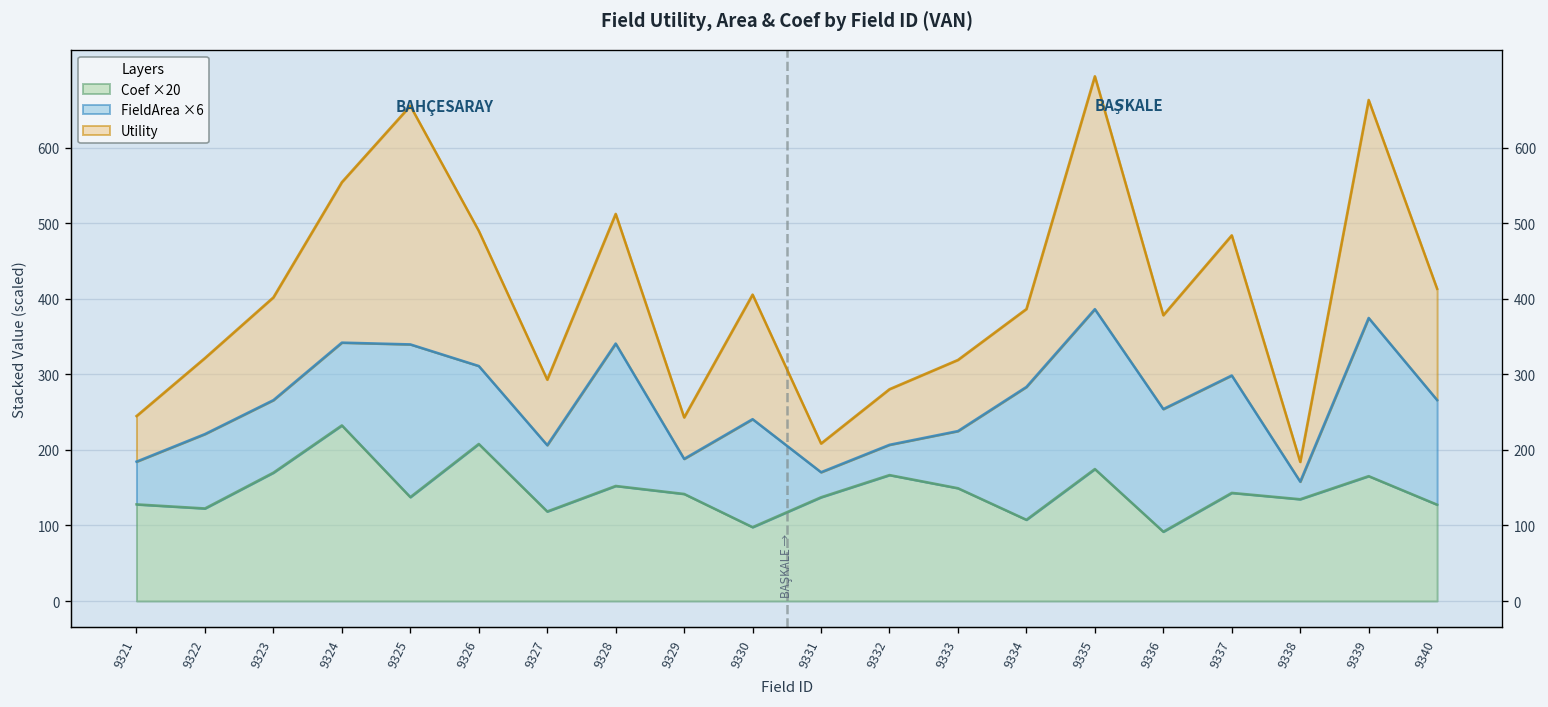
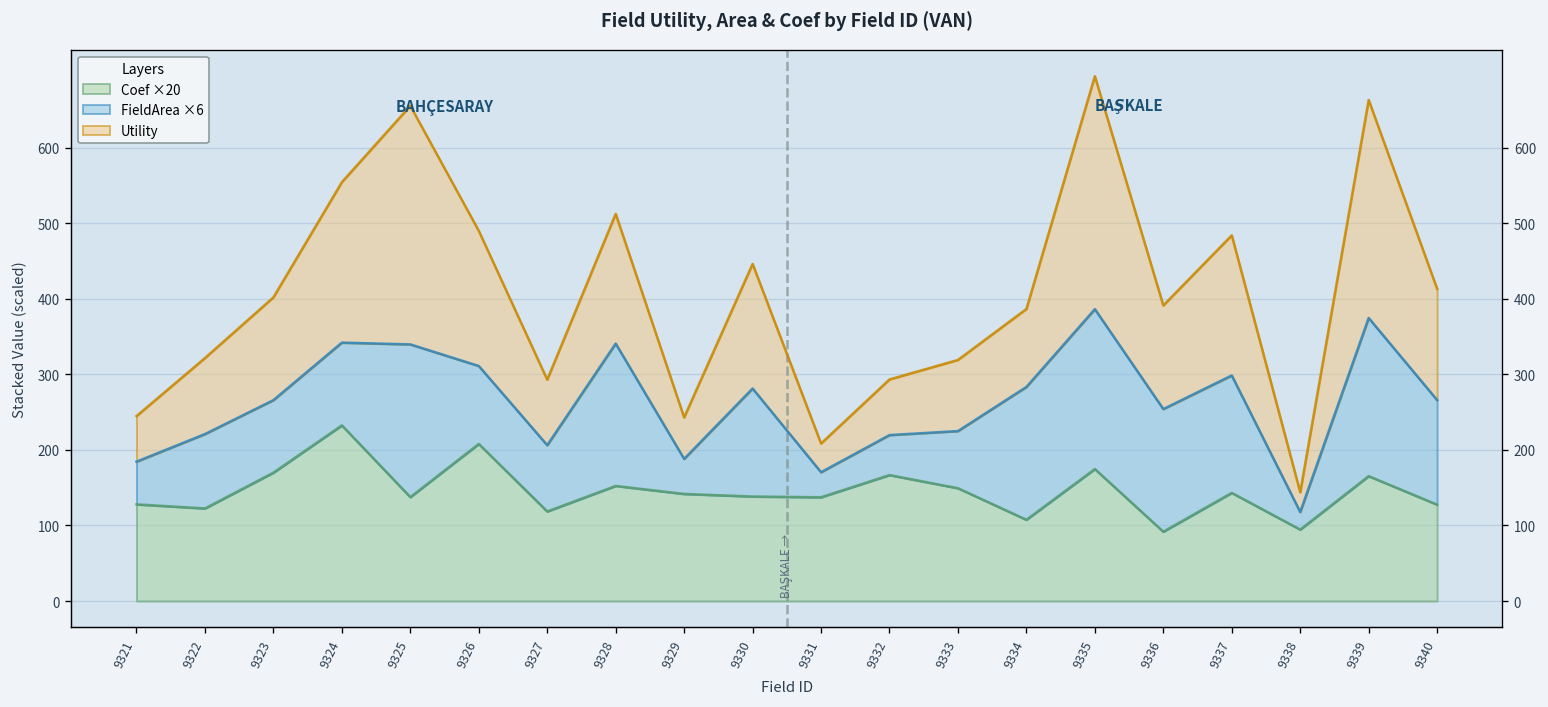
Coef ×20, 9330: 100 -> 140
FieldArea ×6, 9332: 40 -> 50
Utility, 9336: 120 -> 140
Coef ×20, 9338: 130 -> 90
